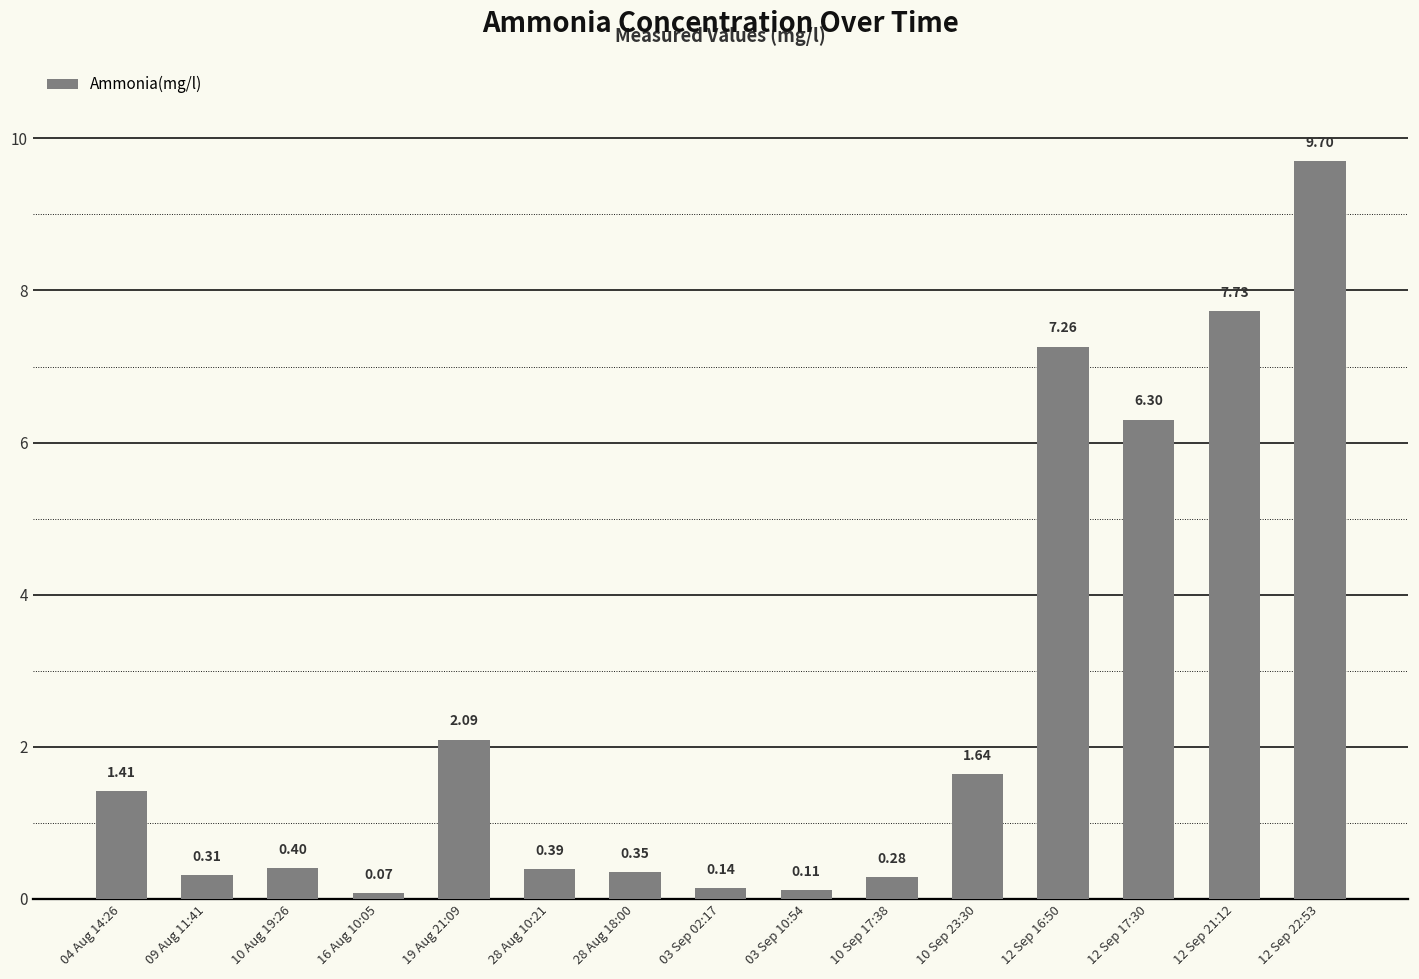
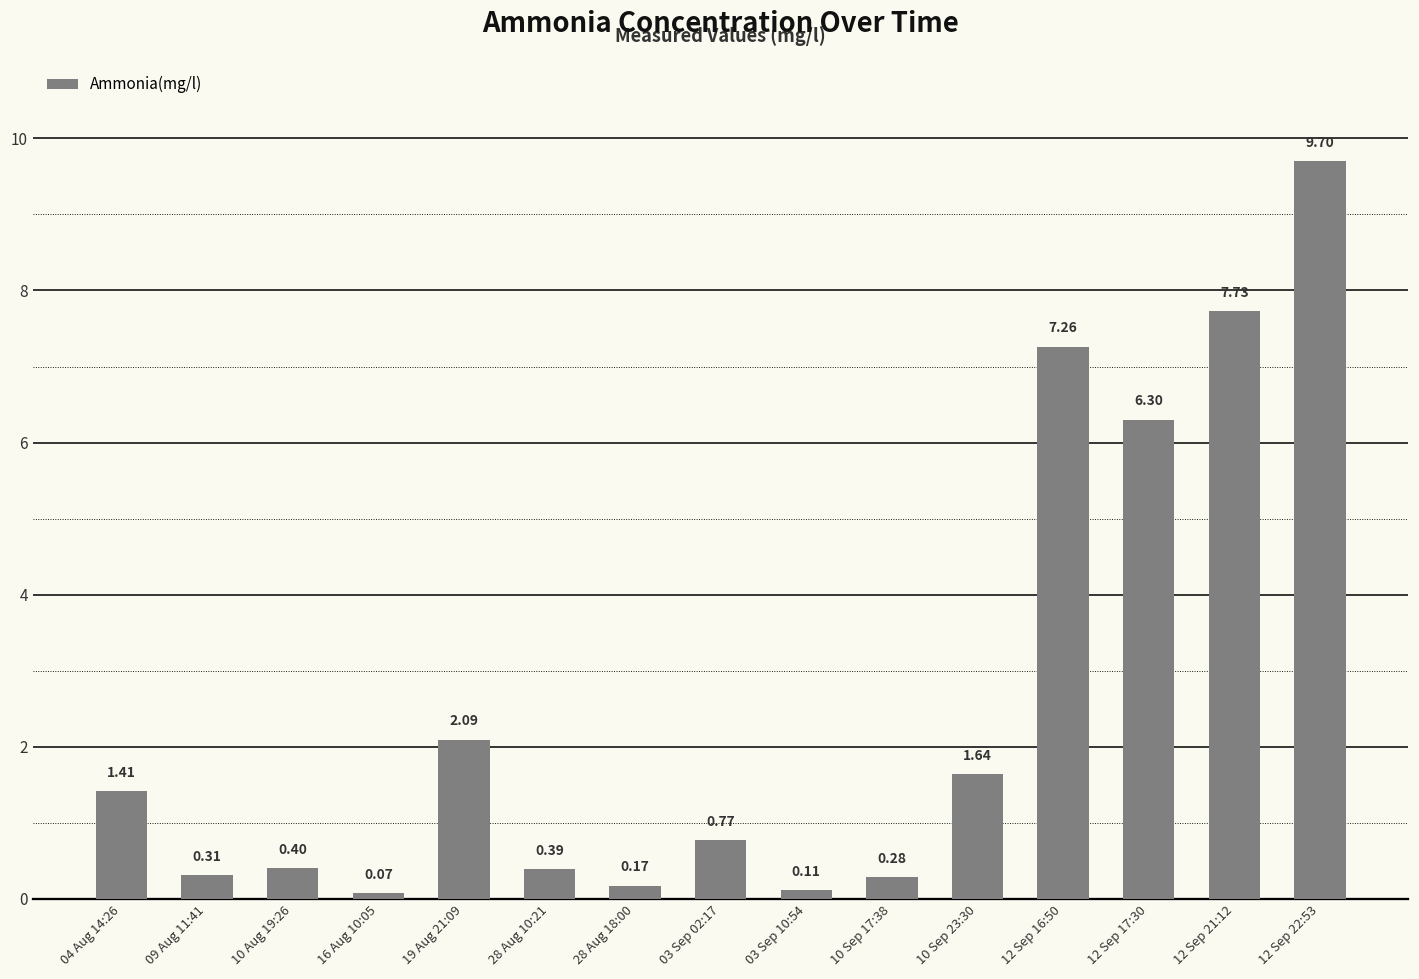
28 Aug 18:00: 0.35 -> 0.17
03 Sep 02:17: 0.14 -> 0.77
